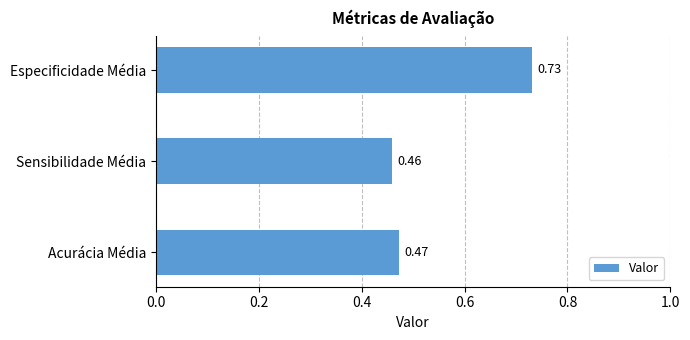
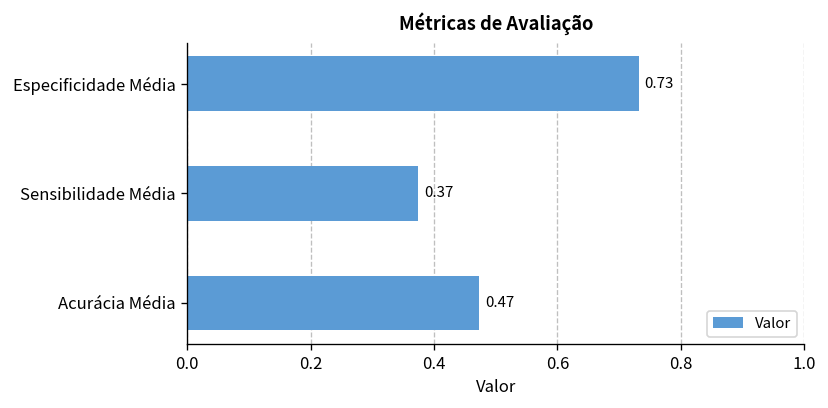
Sensibilidade Média: 0.46 -> 0.37
